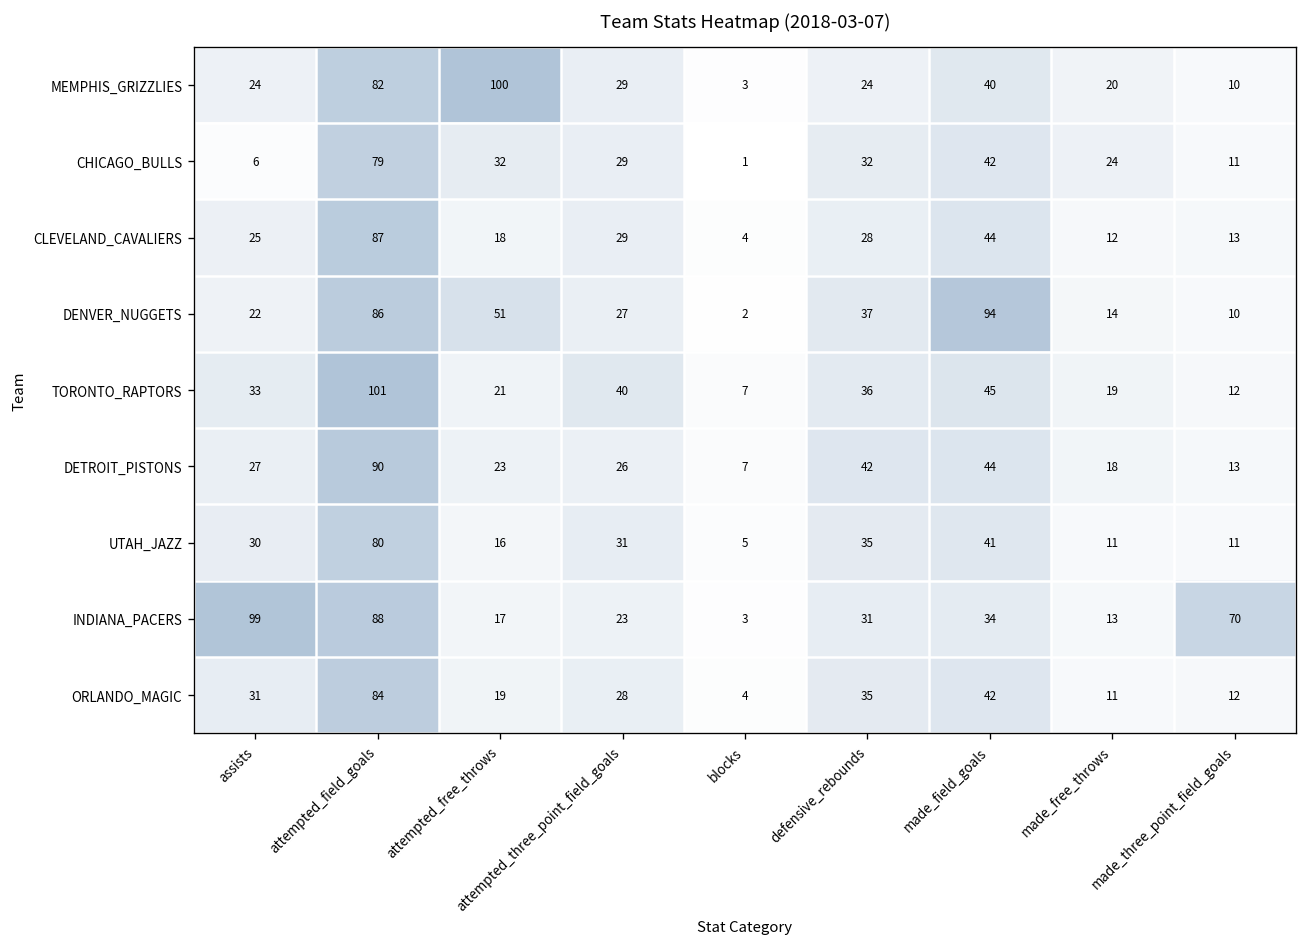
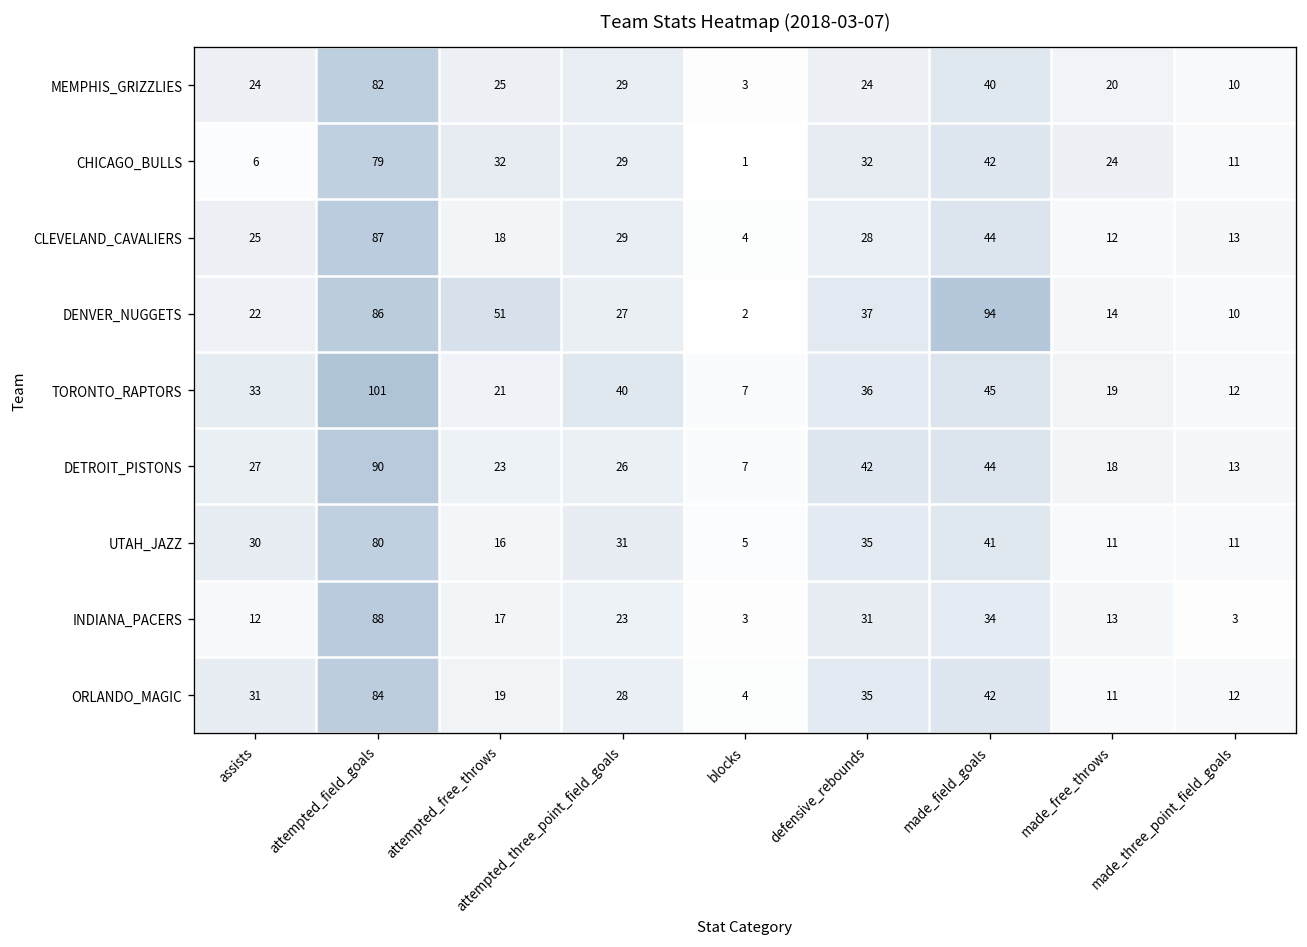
MEMPHIS_GRIZZLIES, attempted_free_throws: 100 -> 25
INDIANA_PACERS, assists: 99 -> 12
INDIANA_PACERS, made_three_point_field_goals: 70 -> 3
